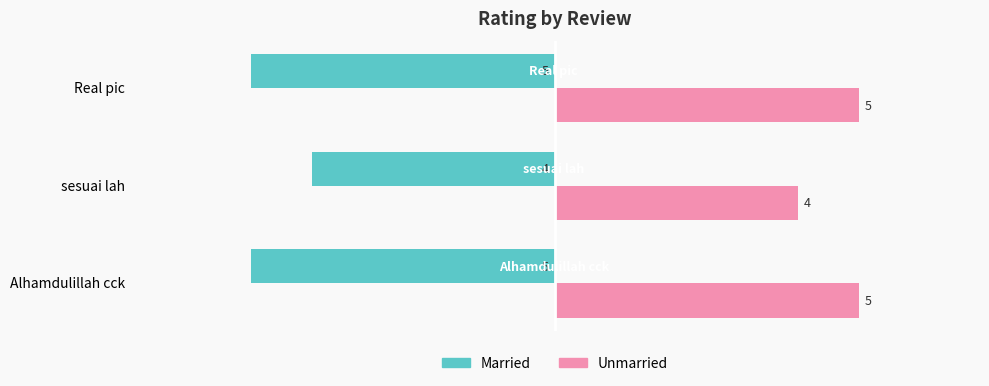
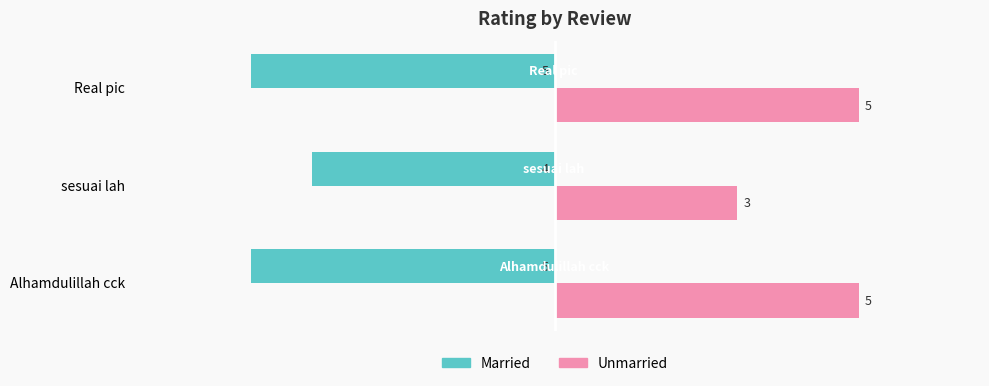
Unmarried, sesuai lah: 4 -> 3
